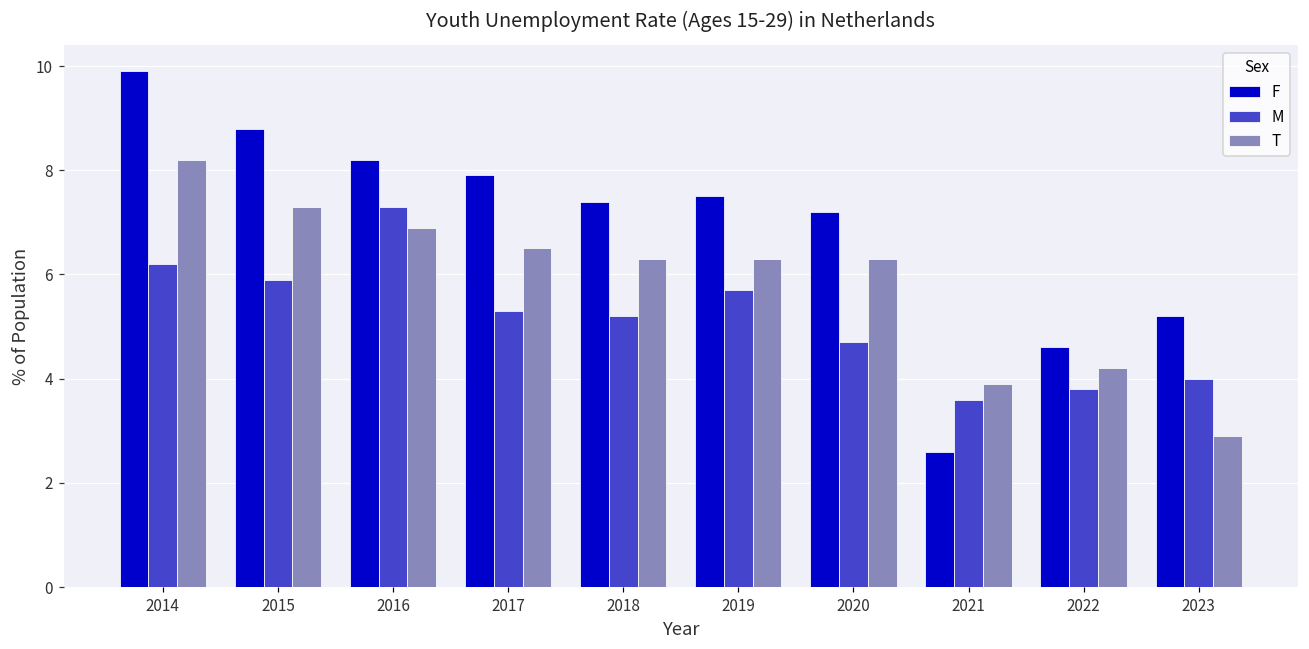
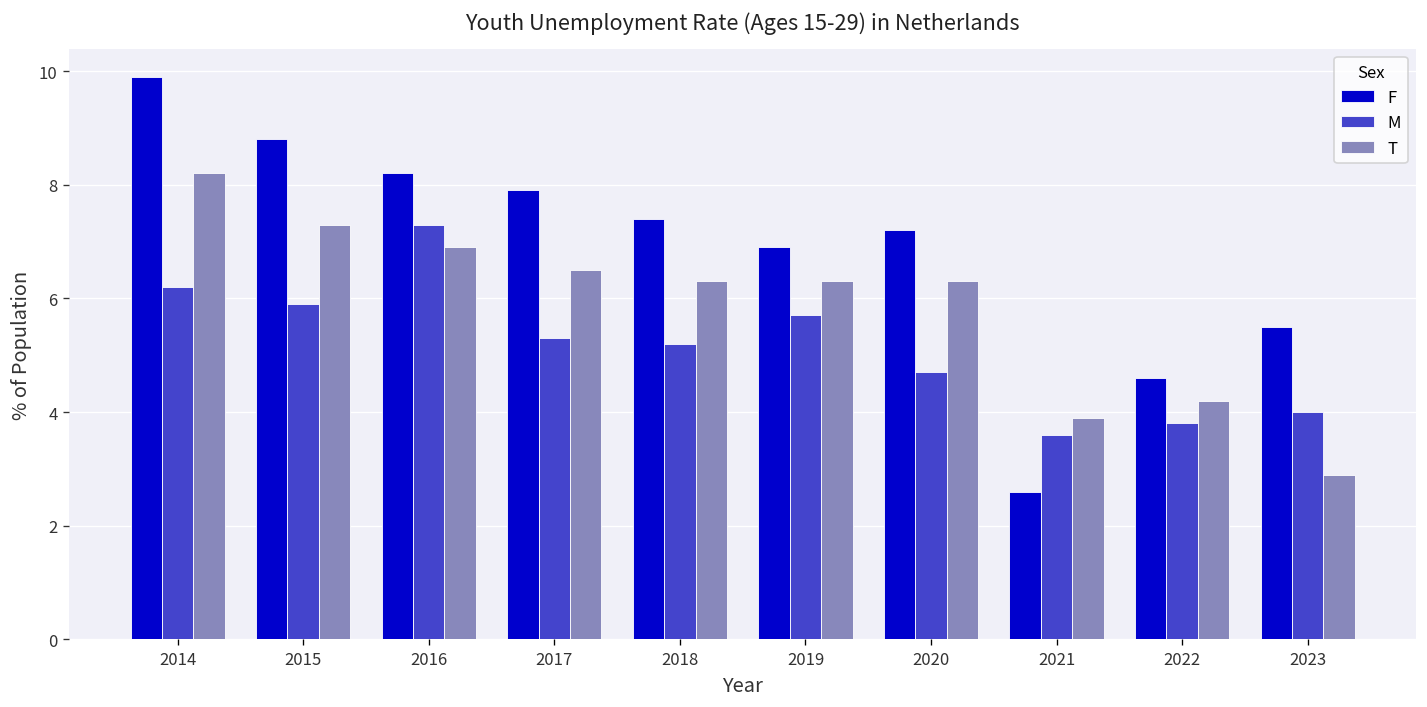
F, 2019: 7.5 -> 6.9
F, 2023: 5.2 -> 5.5
